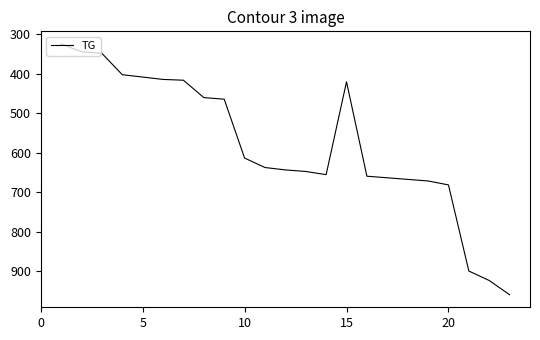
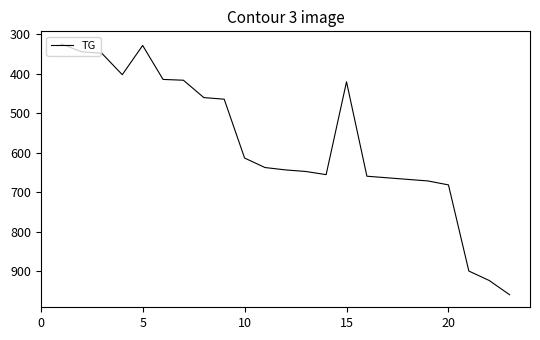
5: 410 -> 330
